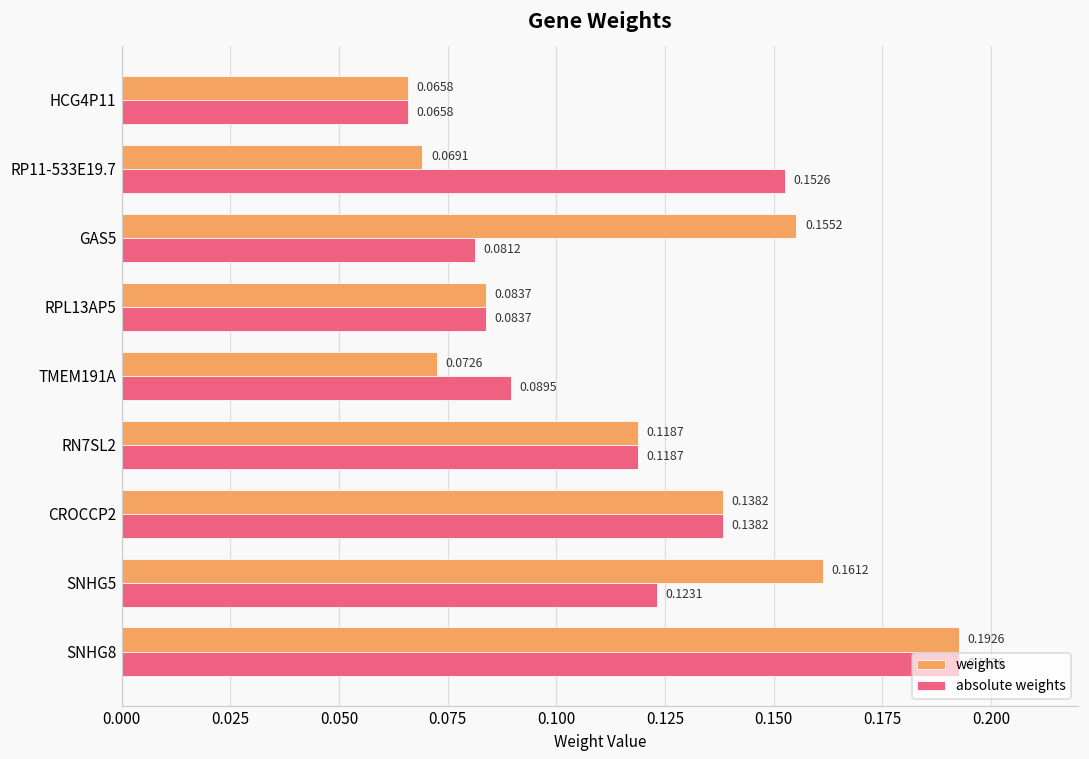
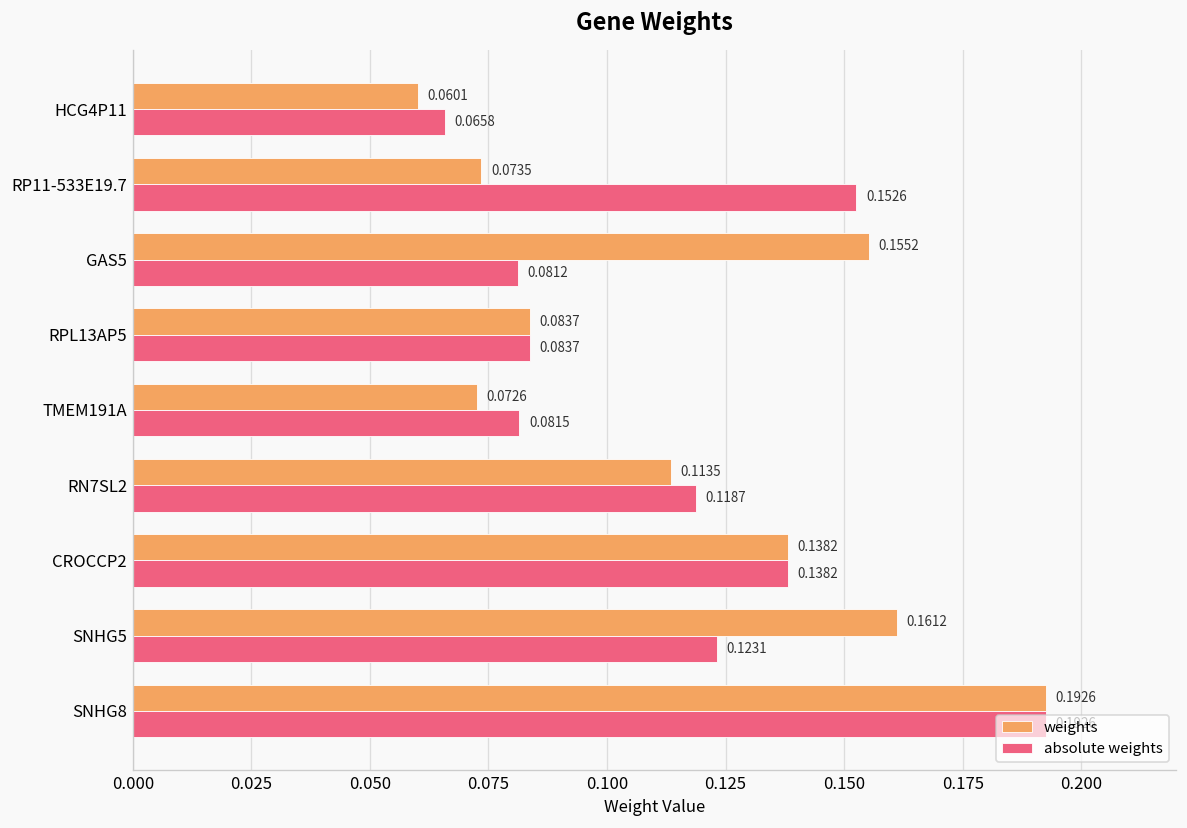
weights, HCG4P11: 0.0658 -> 0.0601
weights, RP11-533E19.7: 0.0691 -> 0.0735
absolute weights, TMEM191A: 0.0895 -> 0.0815
weights, RN7SL2: 0.1187 -> 0.1135
